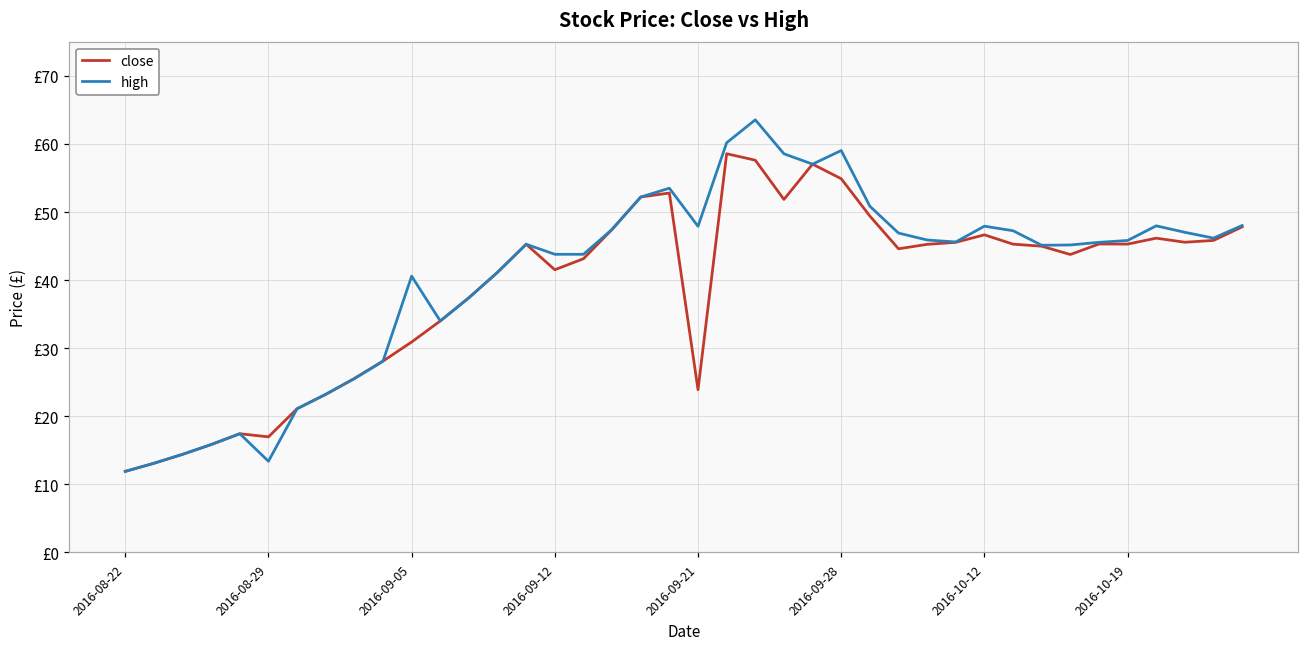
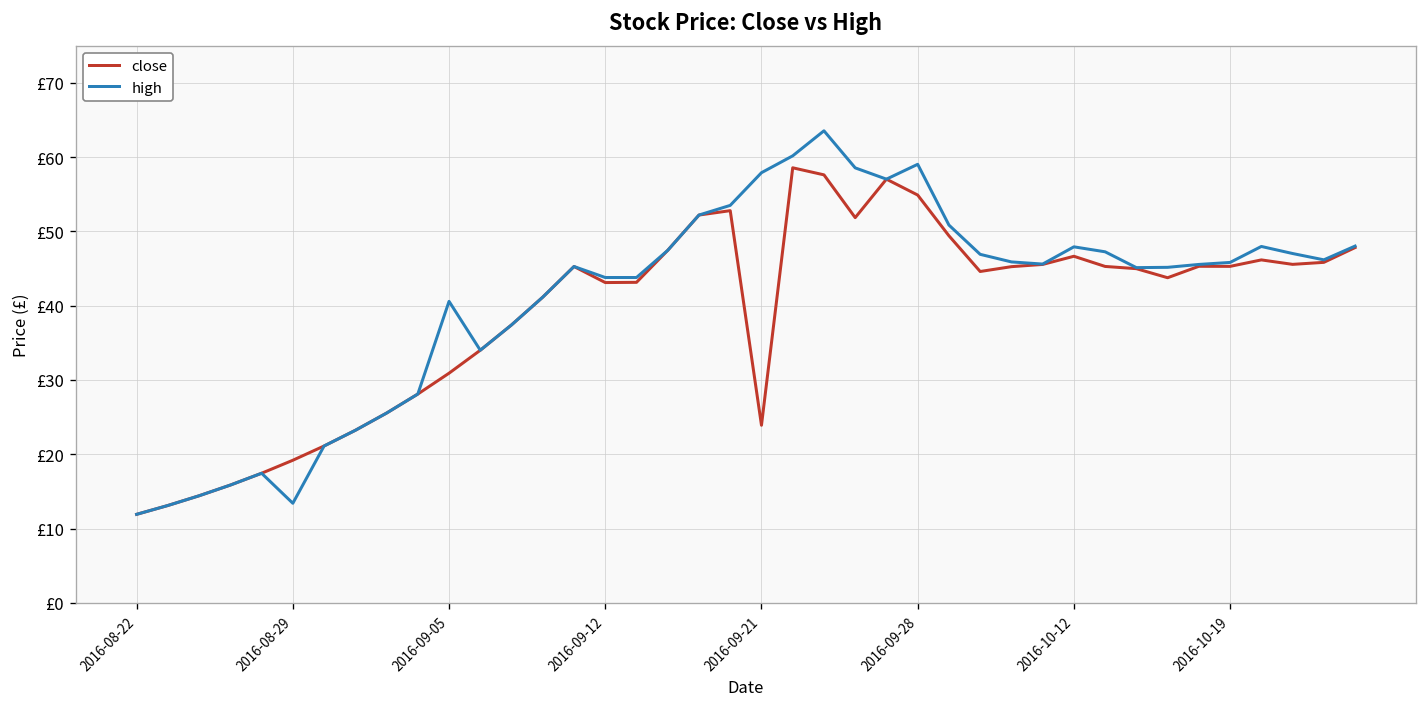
close, 2016-08-29: £17 -> £19
close, 2016-09-12: £42 -> £43
high, 2016-09-21: £48 -> £58
